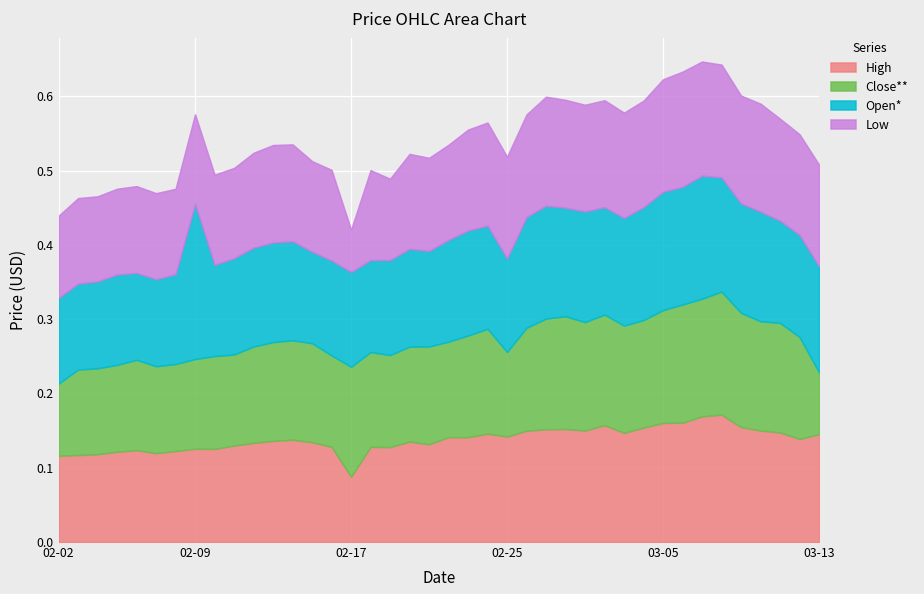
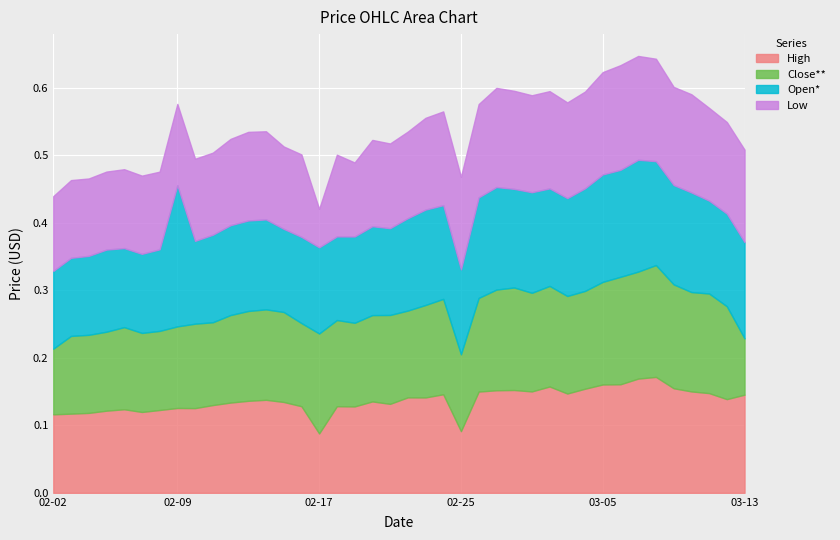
High, 02-25: 0.14 -> 0.09
